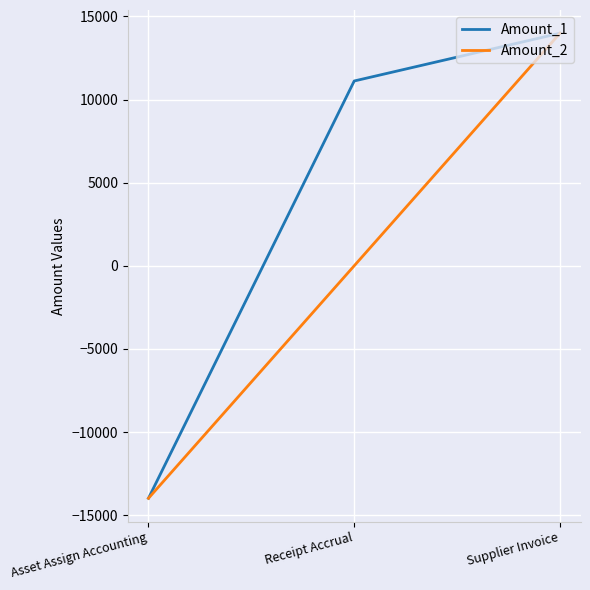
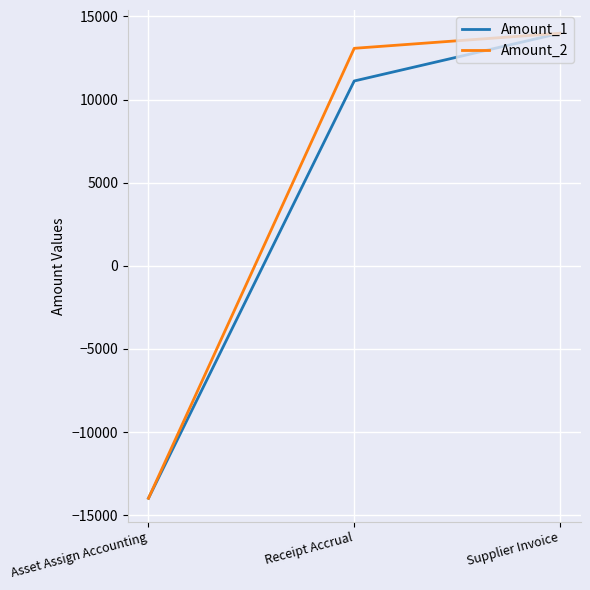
Amount_2, Receipt Accrual: 0 -> 13100
